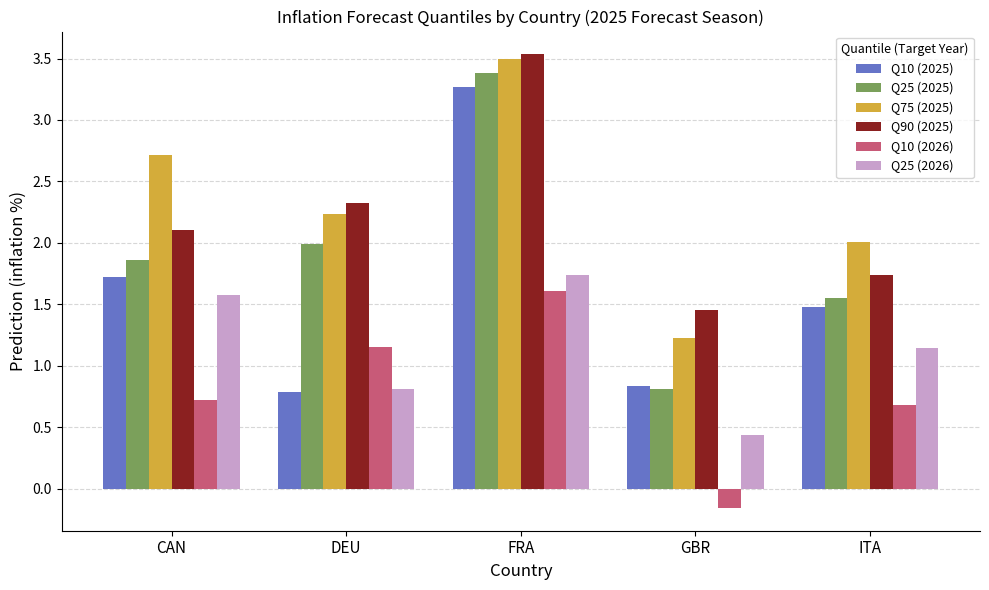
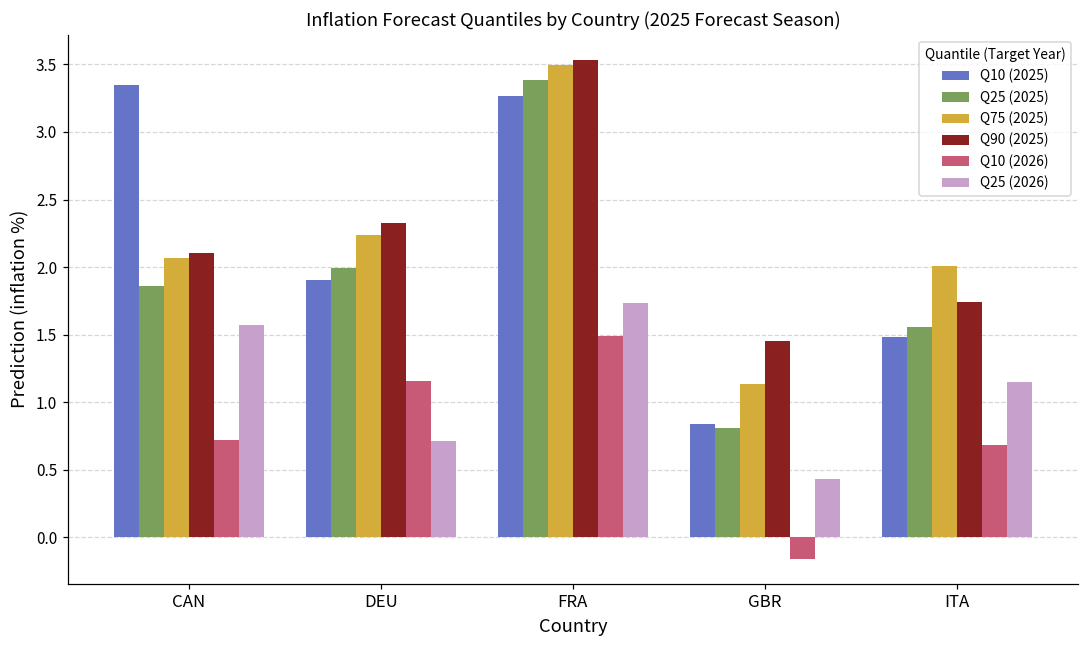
Q10 (2025), CAN: 1.72 -> 3.35
Q75 (2025), CAN: 2.72 -> 2.06
Q10 (2025), DEU: 0.78 -> 1.90
Q25 (2026), DEU: 0.81 -> 0.71
Q10 (2026), FRA: 1.61 -> 1.49
Q75 (2025), GBR: 1.22 -> 1.14
